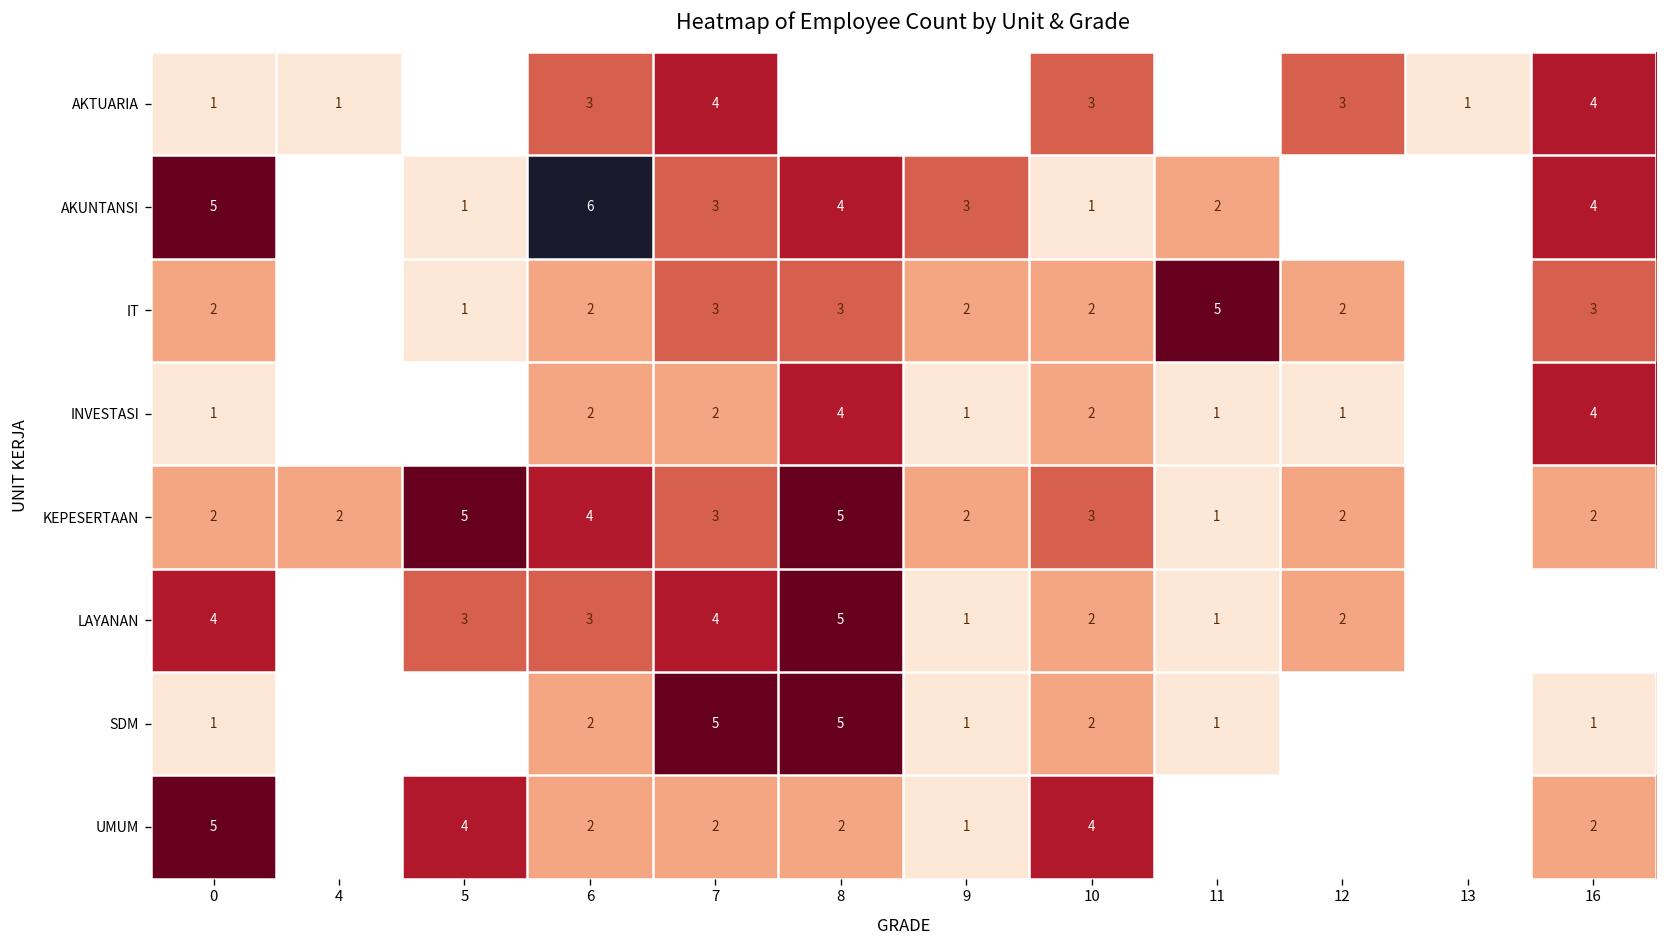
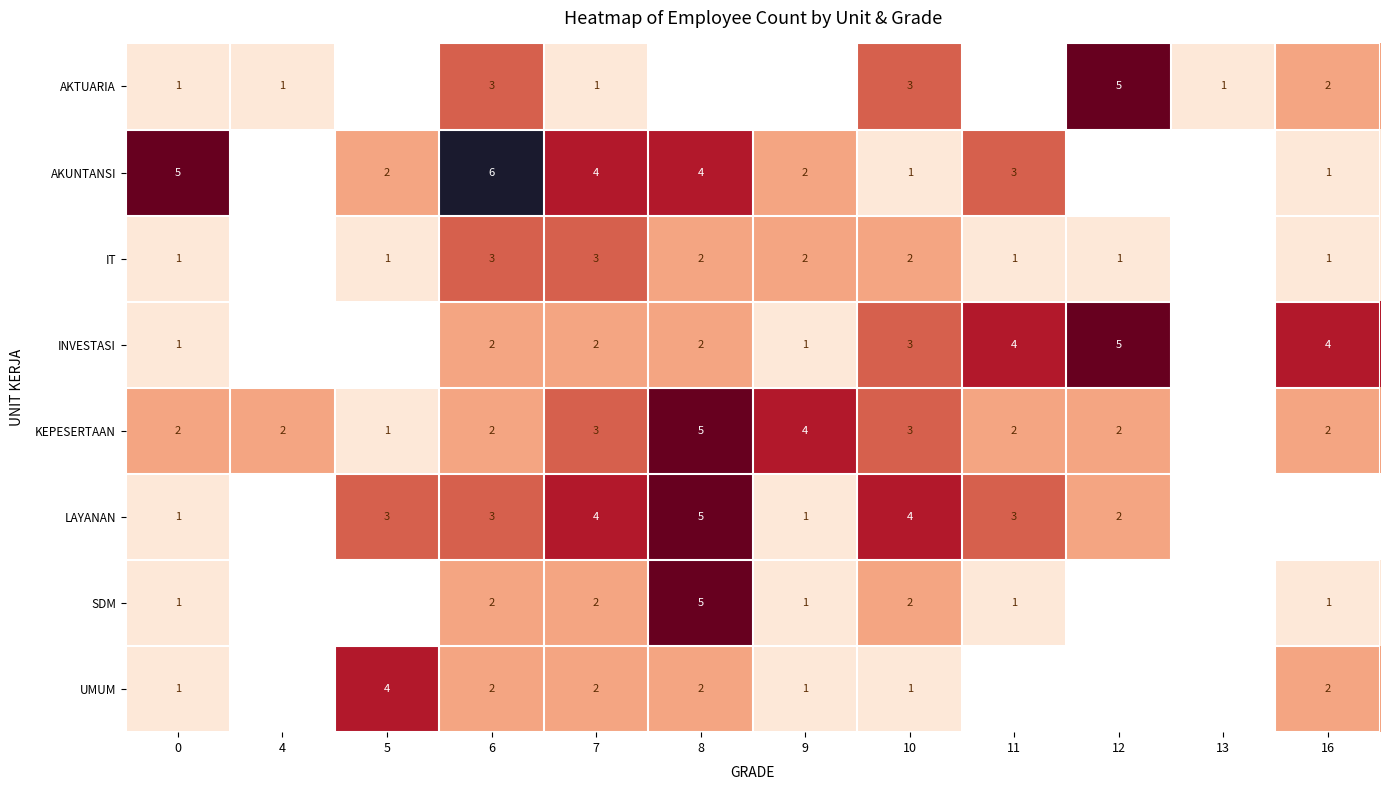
AKTUARIA, 7: 4 -> 1
AKTUARIA, 12: 3 -> 5
AKTUARIA, 16: 4 -> 2
AKUNTANSI, 5: 1 -> 2
AKUNTANSI, 7: 3 -> 4
AKUNTANSI, 9: 3 -> 2
AKUNTANSI, 11: 2 -> 3
AKUNTANSI, 16: 4 -> 1
IT, 0: 2 -> 1
IT, 6: 2 -> 3
IT, 8: 3 -> 2
IT, 11: 5 -> 1
IT, 12: 2 -> 1
IT, 16: 3 -> 1
INVESTASI, 8: 4 -> 2
INVESTASI, 10: 2 -> 3
INVESTASI, 11: 1 -> 4
INVESTASI, 12: 1 -> 5
KEPESERTAAN, 5: 5 -> 1
KEPESERTAAN, 6: 4 -> 2
KEPESERTAAN, 9: 2 -> 4
KEPESERTAAN, 11: 1 -> 2
LAYANAN, 0: 4 -> 1
LAYANAN, 10: 2 -> 4
LAYANAN, 11: 1 -> 3
SDM, 7: 5 -> 2
UMUM, 0: 5 -> 1
UMUM, 10: 4 -> 1
